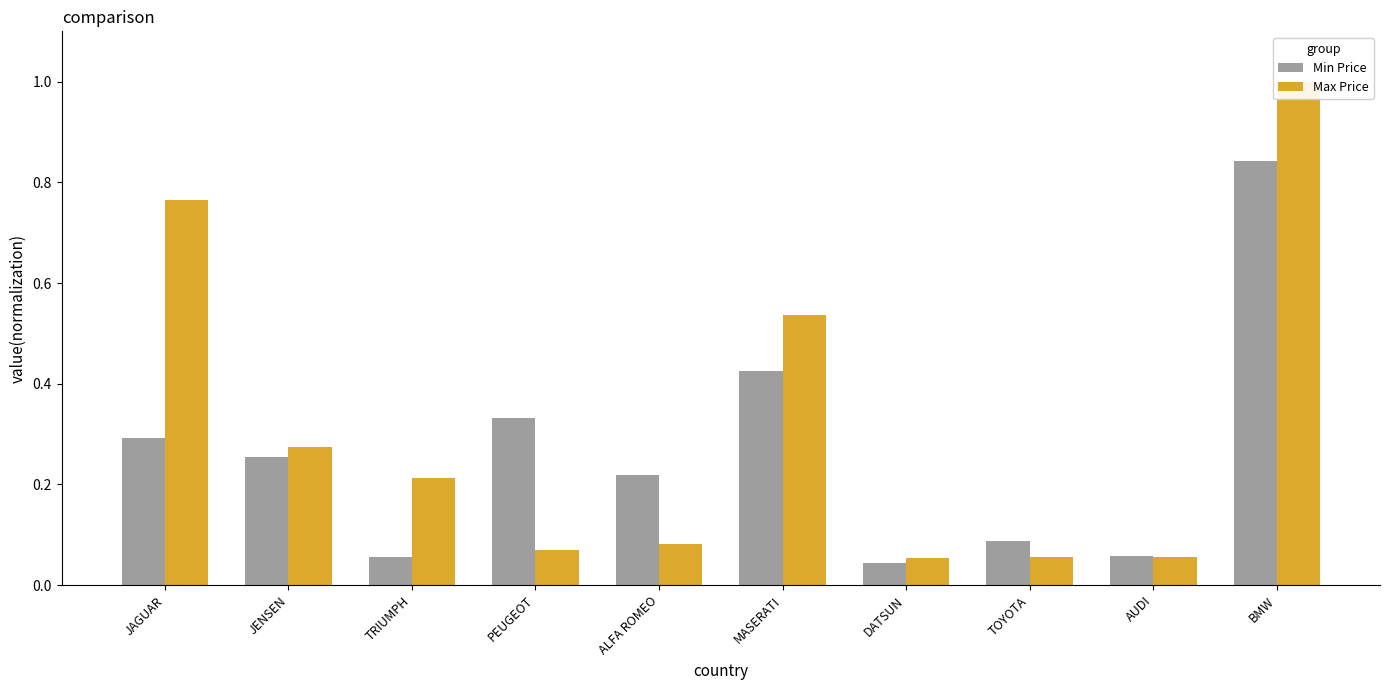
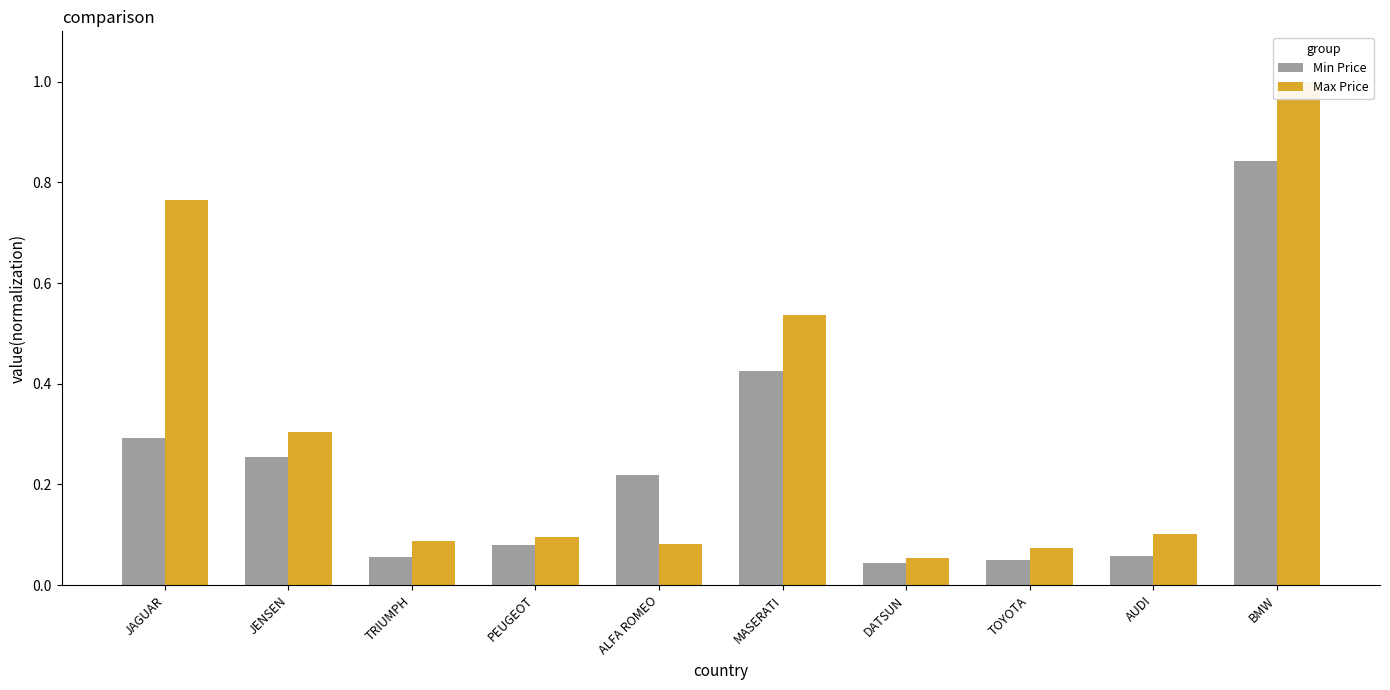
Max Price, JENSEN: 0.27 -> 0.30
Max Price, TRIUMPH: 0.21 -> 0.09
Min Price, PEUGEOT: 0.33 -> 0.08
Max Price, PEUGEOT: 0.07 -> 0.10
Min Price, TOYOTA: 0.09 -> 0.05
Max Price, TOYOTA: 0.06 -> 0.07
Max Price, AUDI: 0.06 -> 0.10
